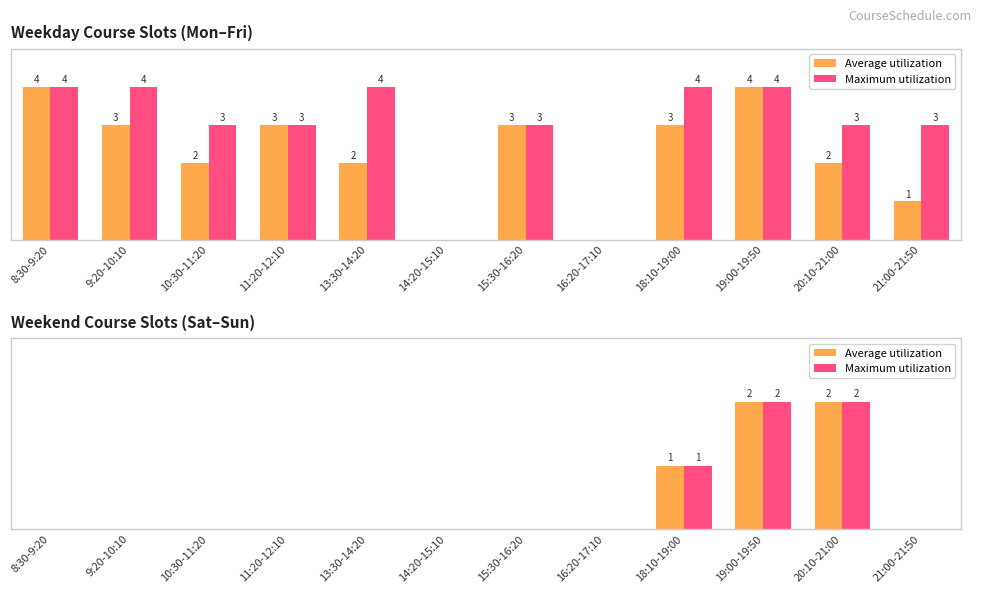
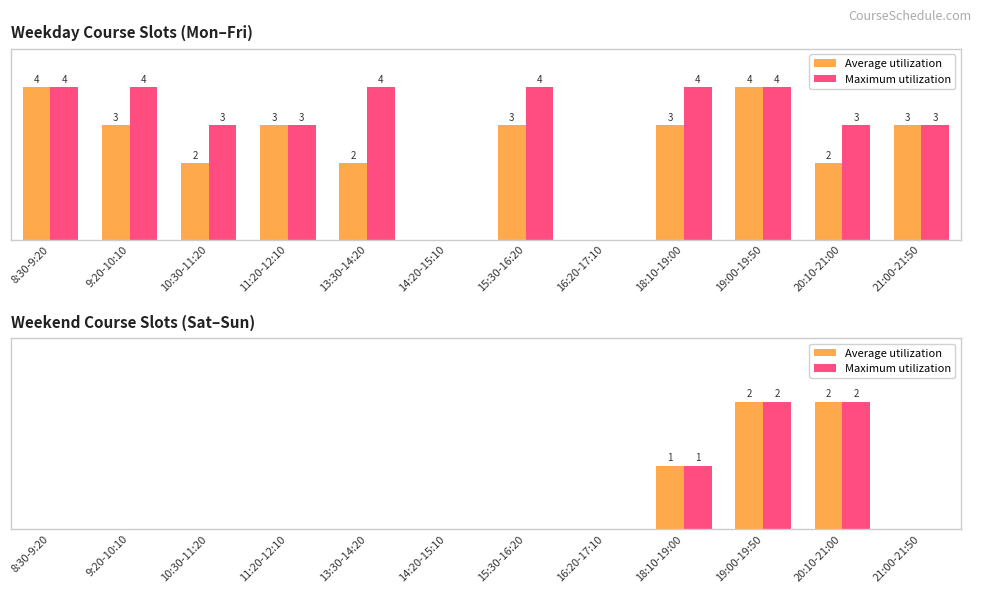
Weekday Course Slots (Mon–Fri), Maximum utilization, 15:30-16:20: 3 -> 4
Weekday Course Slots (Mon–Fri), Average utilization, 21:00-21:50: 1 -> 3
